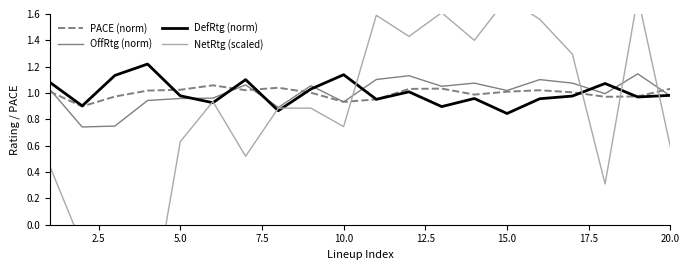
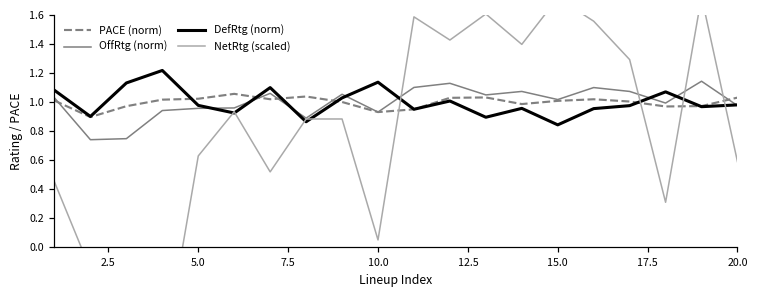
NetRtg (scaled), 10.0: 0.75 -> 0.05
